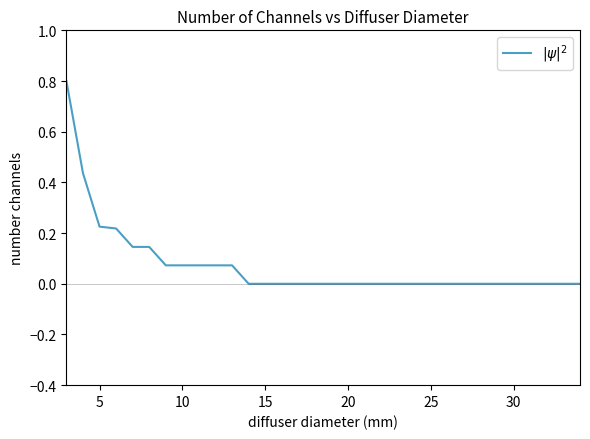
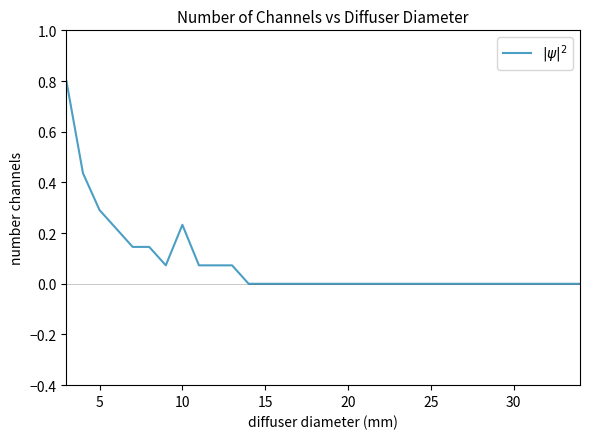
5: 0.23 -> 0.29
10: 0.07 -> 0.23
